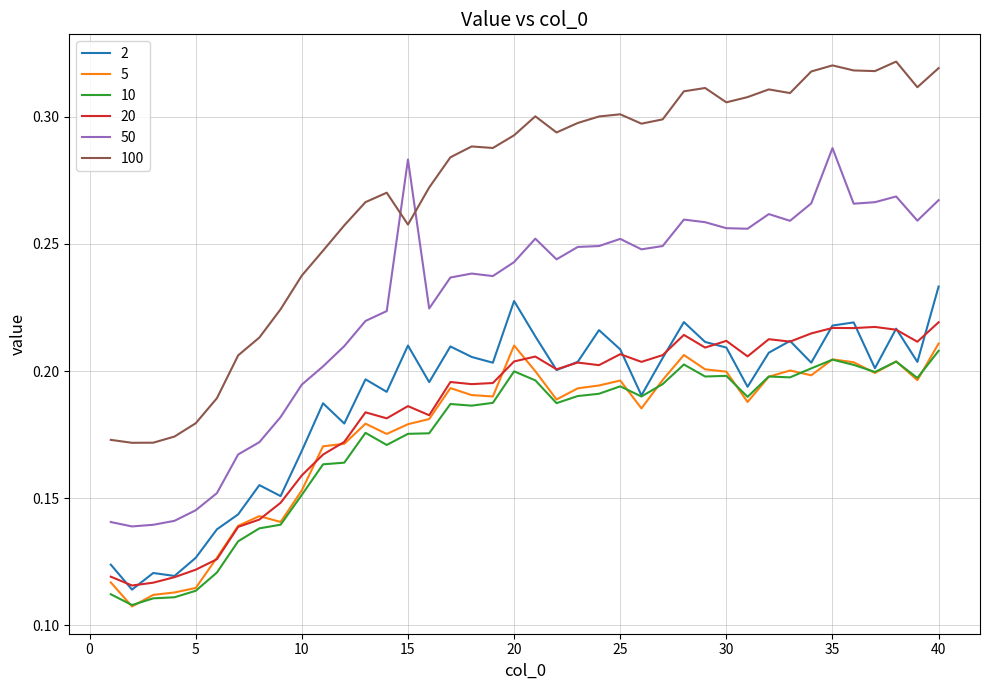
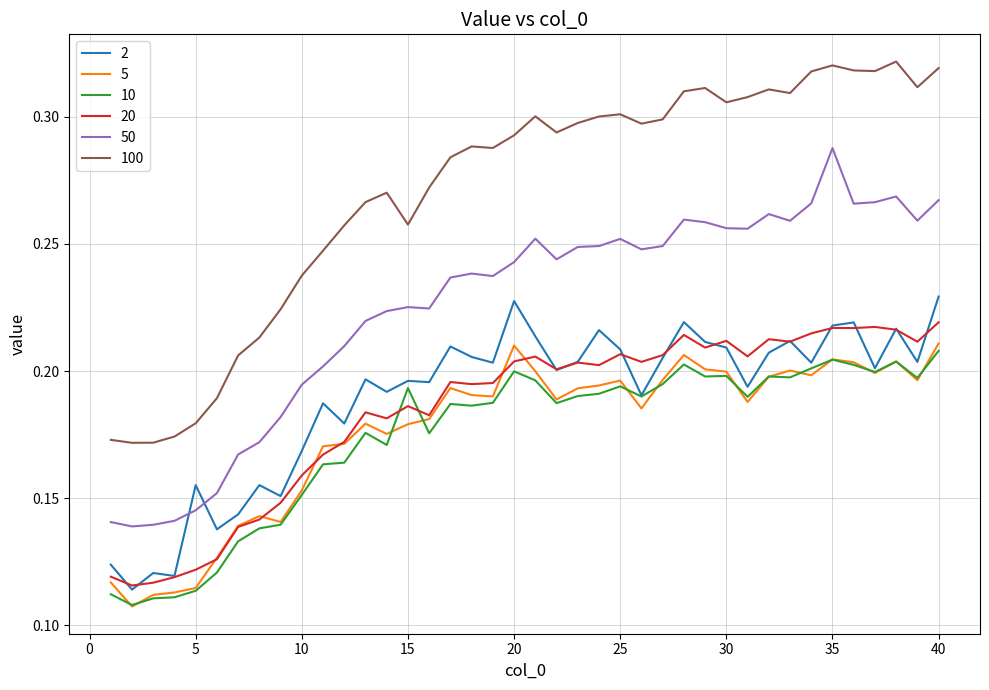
2, 5: 0.127 -> 0.155
2, 15: 0.210 -> 0.196
10, 15: 0.175 -> 0.193
50, 15: 0.283 -> 0.225
2, 40: 0.233 -> 0.229
